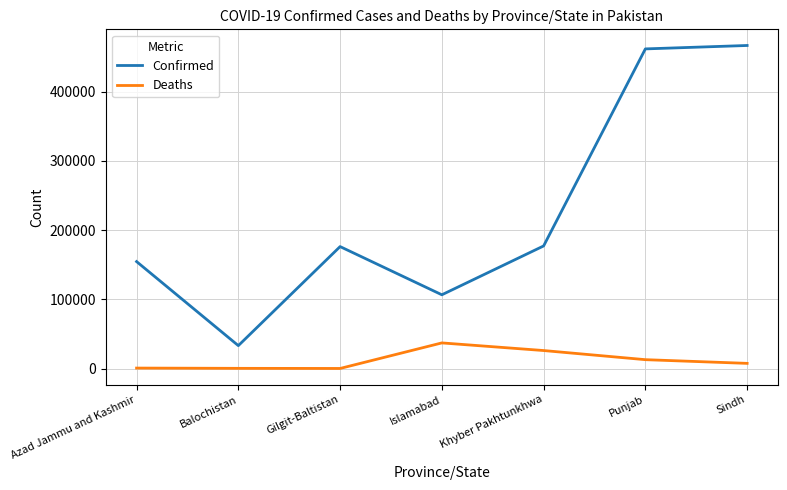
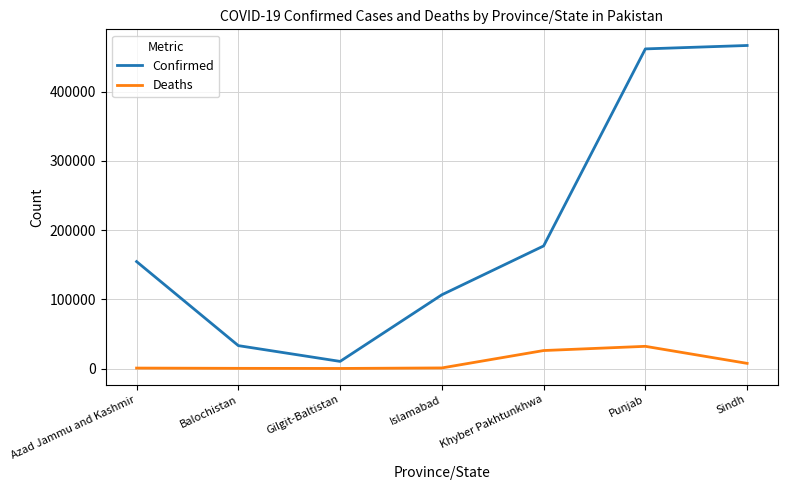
Confirmed, Gilgit-Baltistan: 180000 -> 10000
Deaths, Islamabad: 40000 -> 0
Deaths, Punjab: 10000 -> 30000
